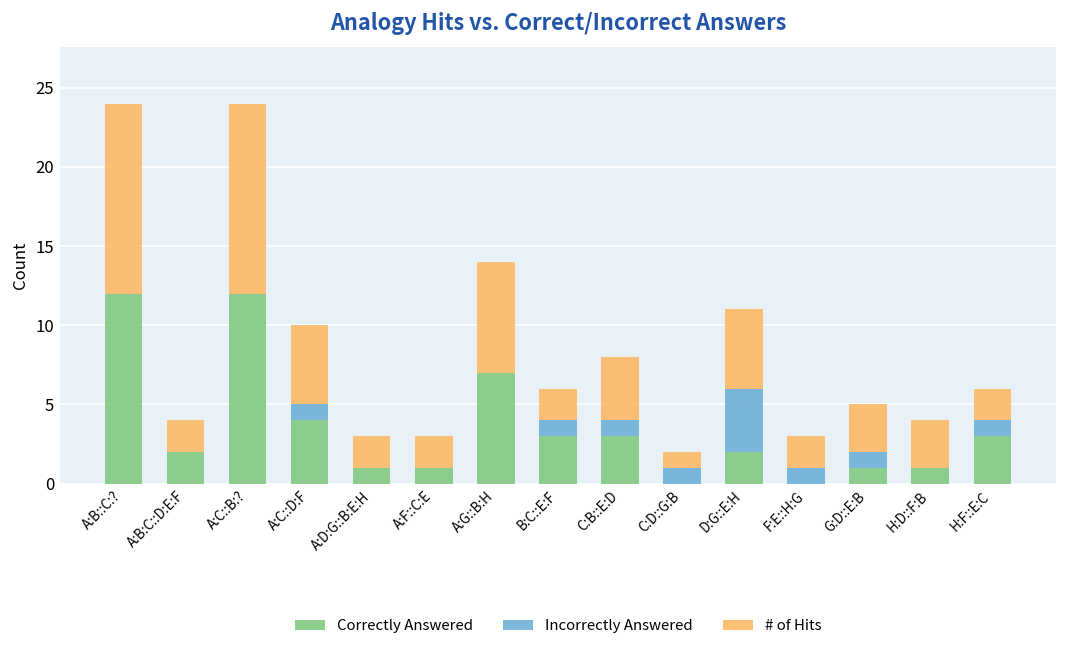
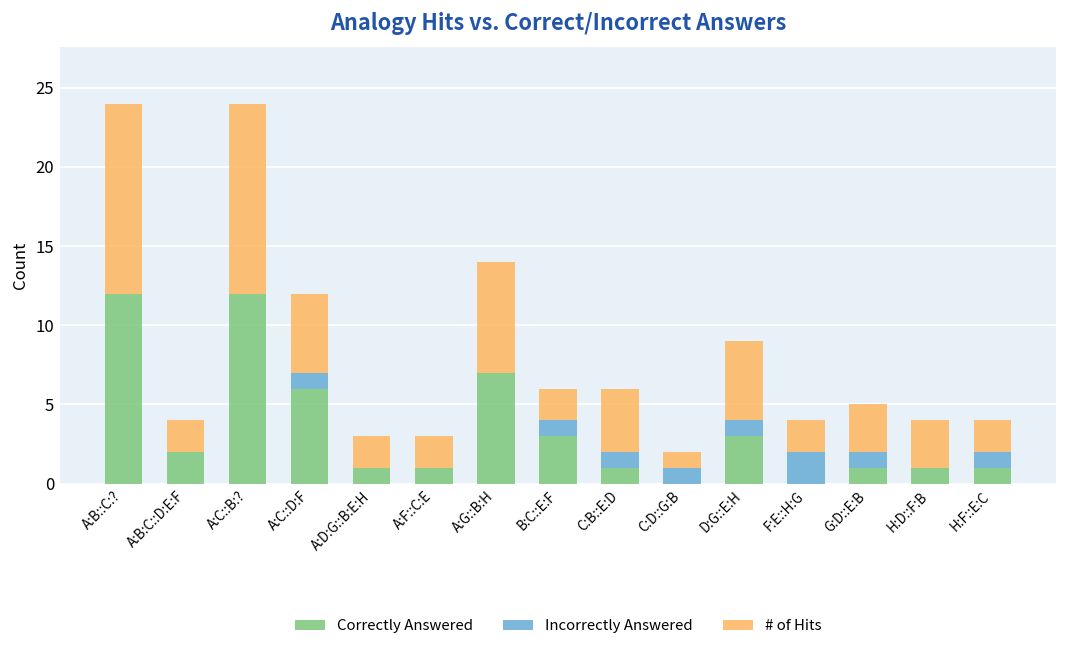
Correctly Answered, A:C::D:F: 4 -> 6
Correctly Answered, C:B::E:D: 3 -> 1
Correctly Answered, D:G::E:H: 2 -> 3
Incorrectly Answered, D:G::E:H: 4 -> 1
Incorrectly Answered, F:E::H:G: 1 -> 2
Correctly Answered, H:F::E:C: 3 -> 1
